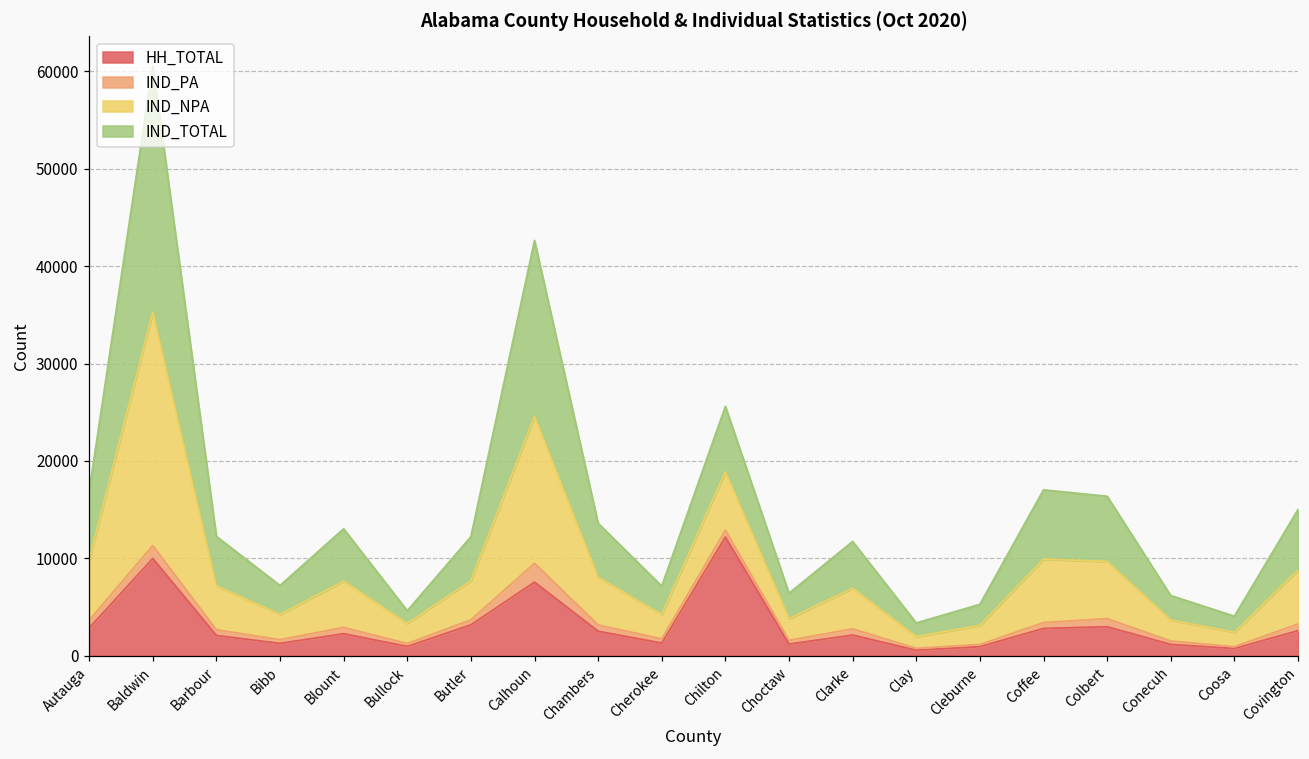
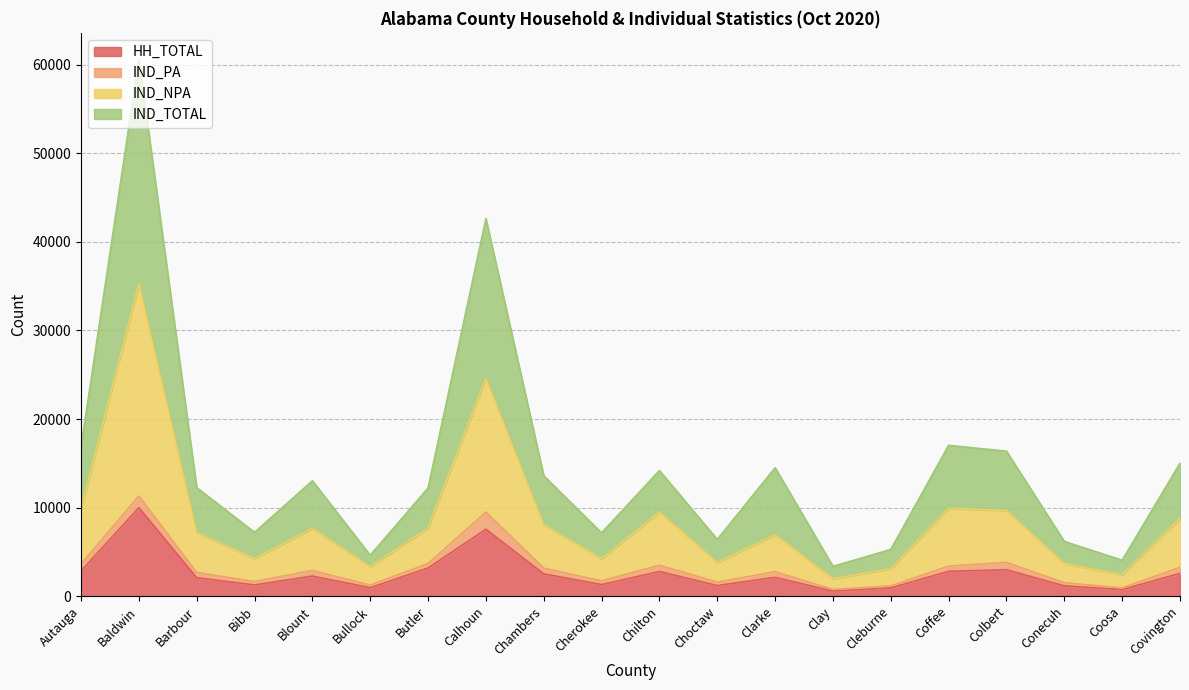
HH_TOTAL, Chilton: 12000 -> 3000
IND_TOTAL, Chilton: 7000 -> 5000
IND_TOTAL, Clarke: 5000 -> 8000
